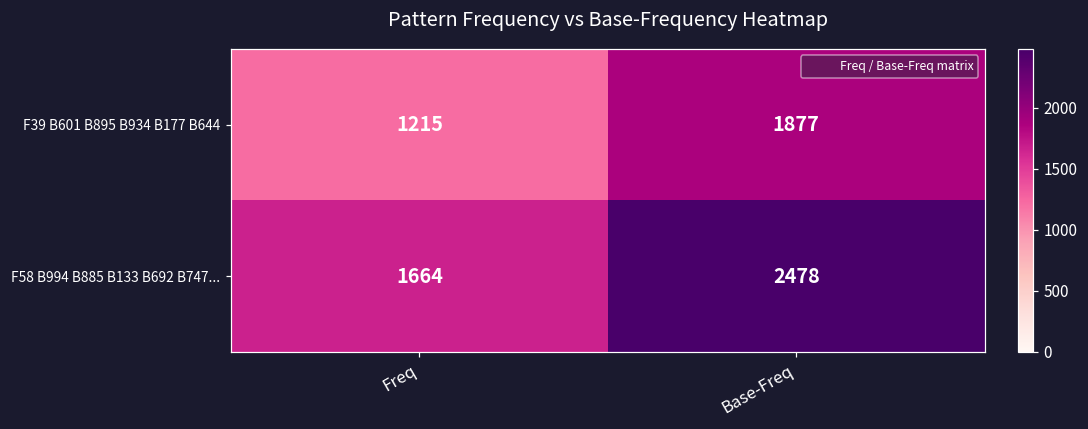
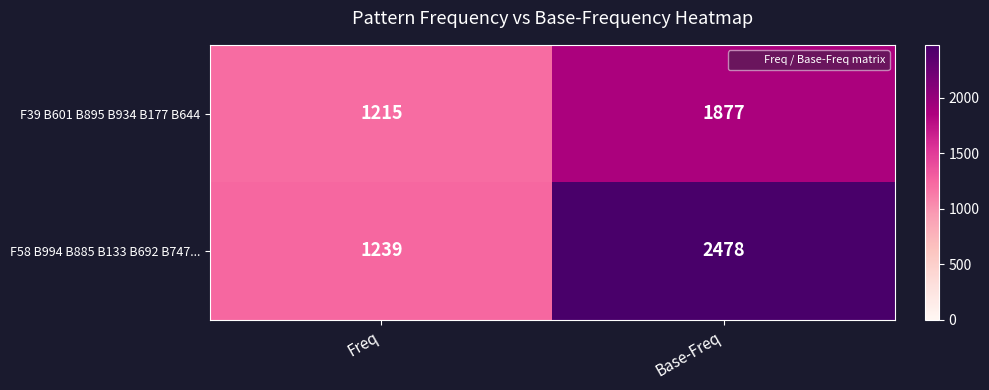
F58 B994 B885 B133 B692 B747..., Freq: 1664 -> 1239
